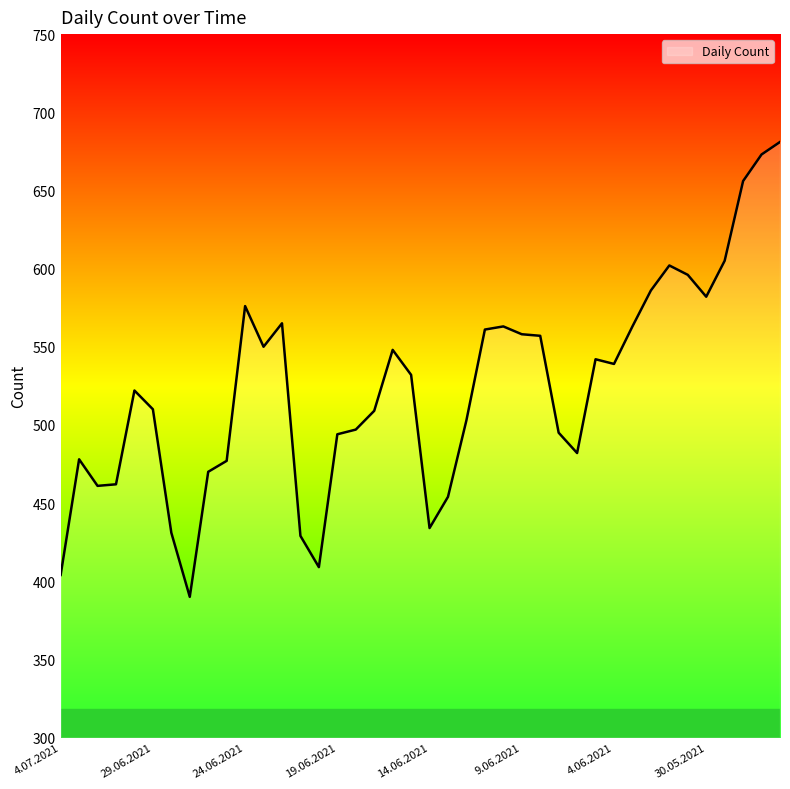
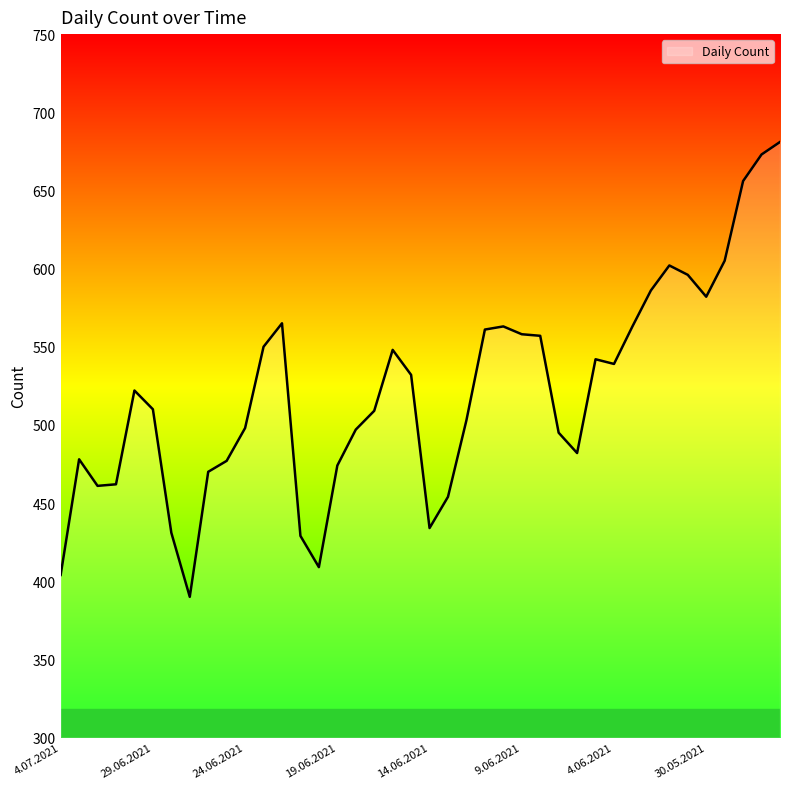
24.06.2021: 576 -> 498
19.06.2021: 494 -> 474
